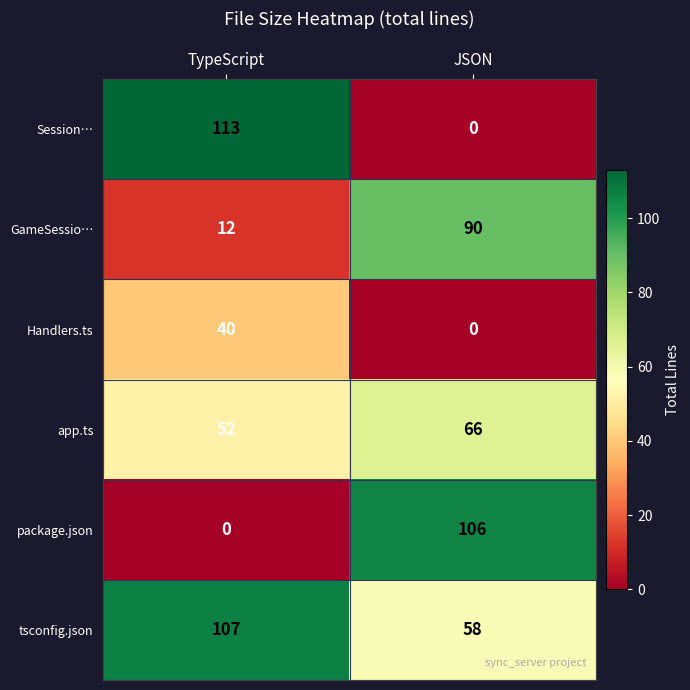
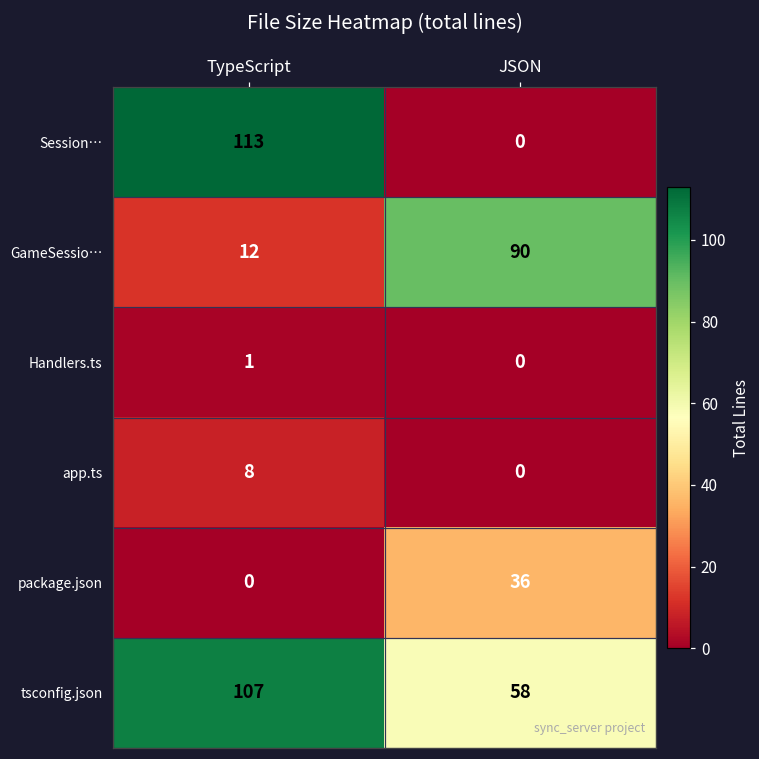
Handlers.ts, TypeScript: 40 -> 1
app.ts, TypeScript: 52 -> 8
app.ts, JSON: 66 -> 0
package.json, JSON: 106 -> 36
